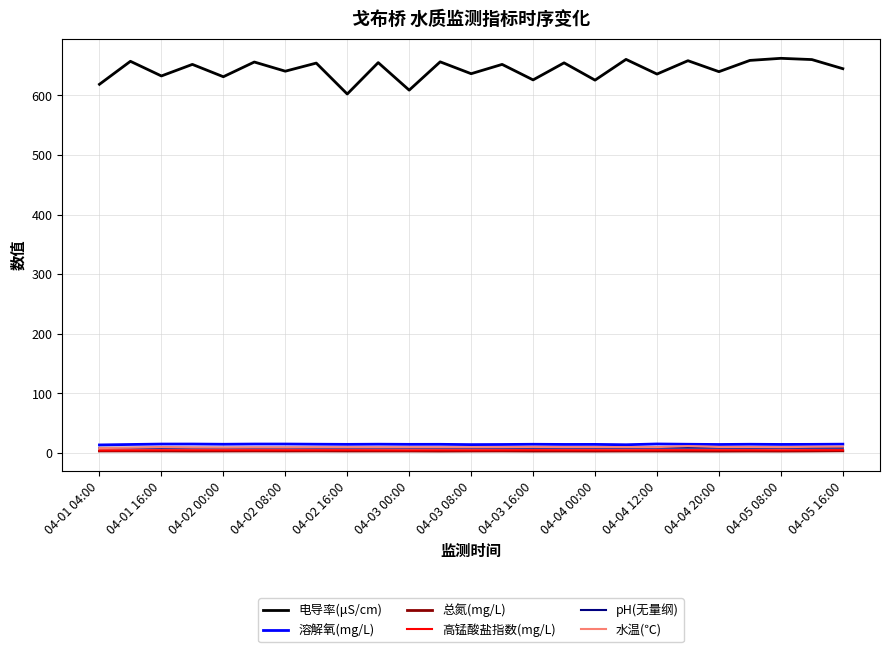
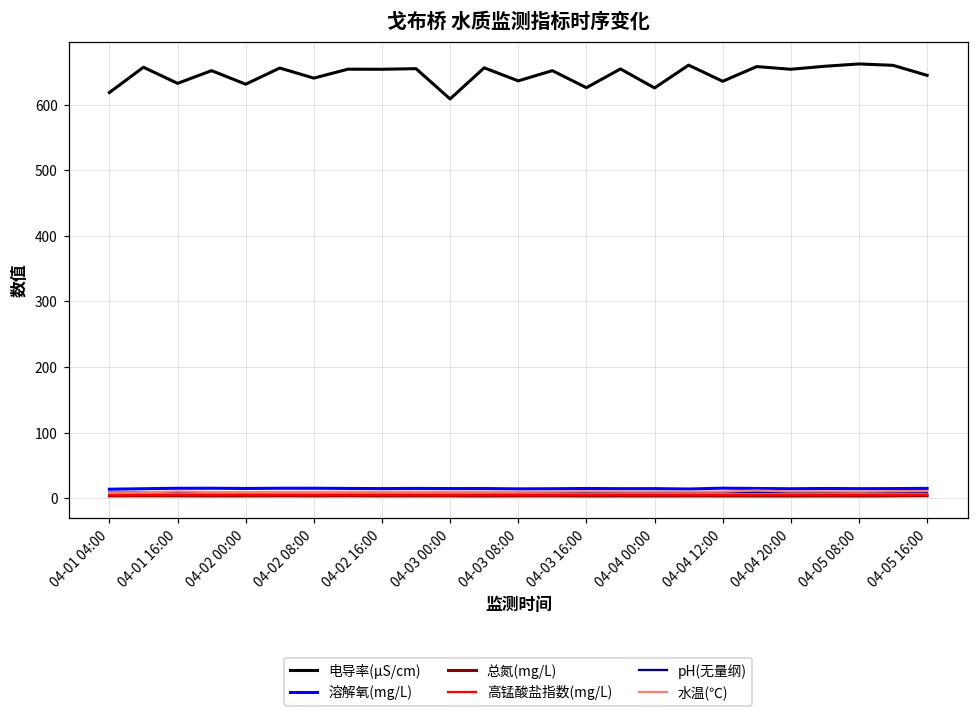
电导率(μS/cm), 04-02 16:00: 600 -> 650
电导率(μS/cm), 04-04 20:00: 640 -> 650
